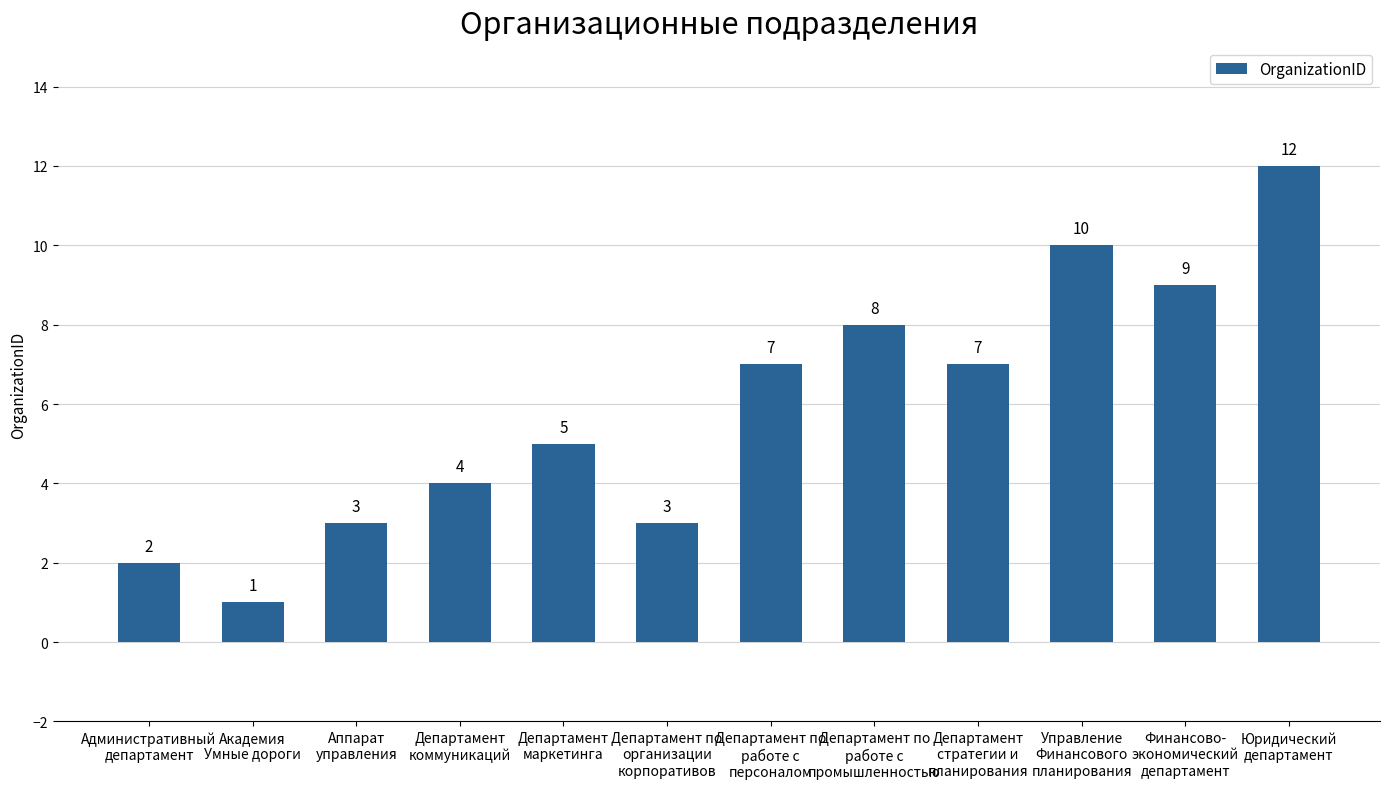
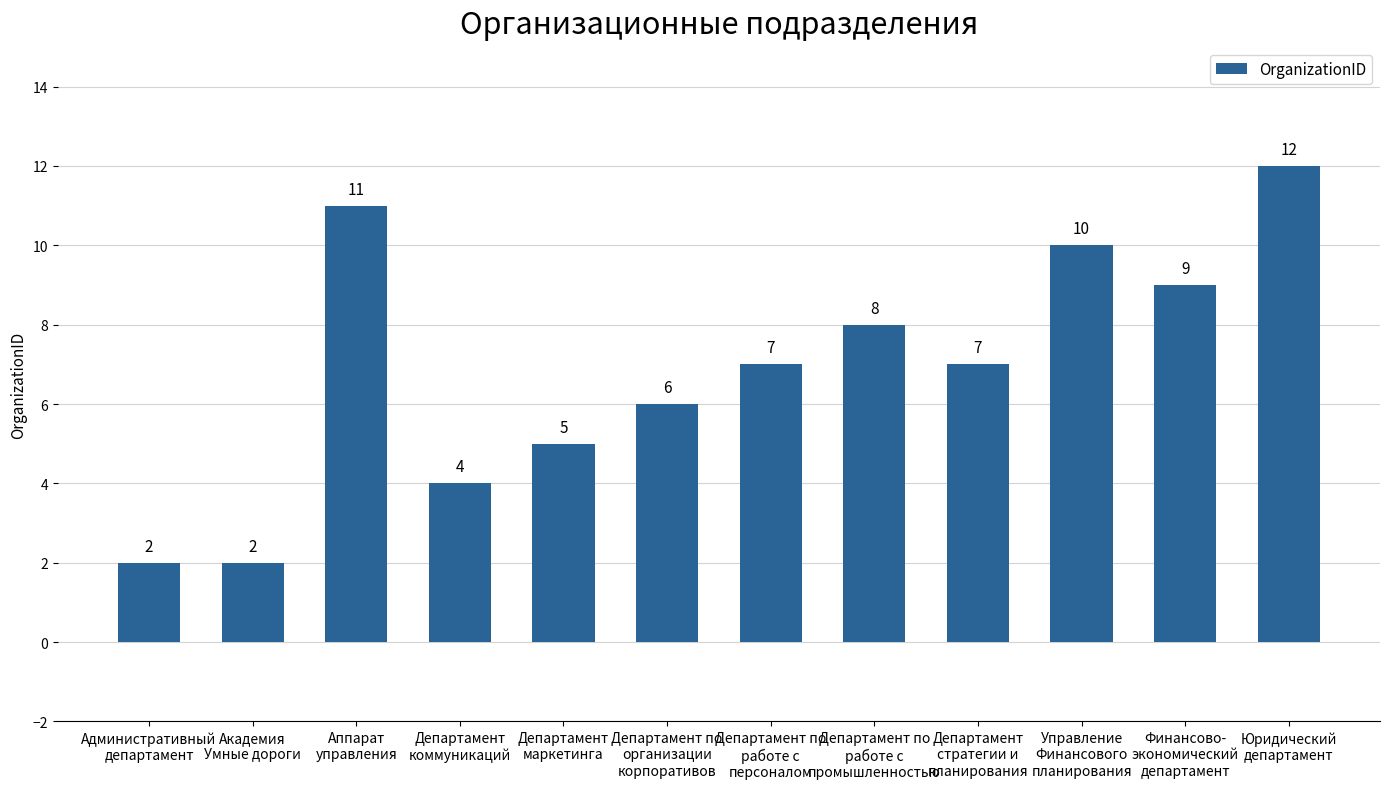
Академия Умные дороги: 1 -> 2
Аппарат управления: 3 -> 11
Департамент по организации корпоративов: 3 -> 6
